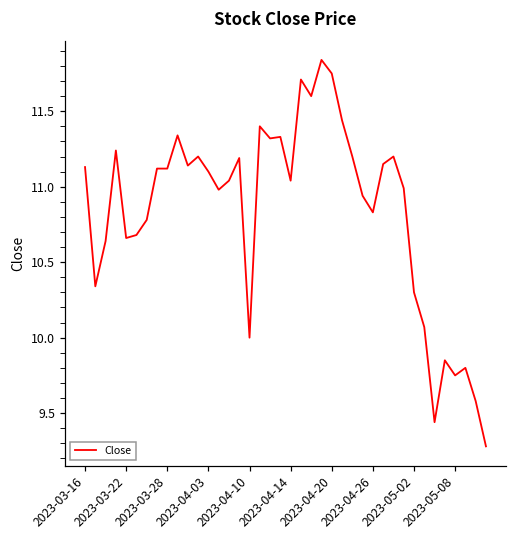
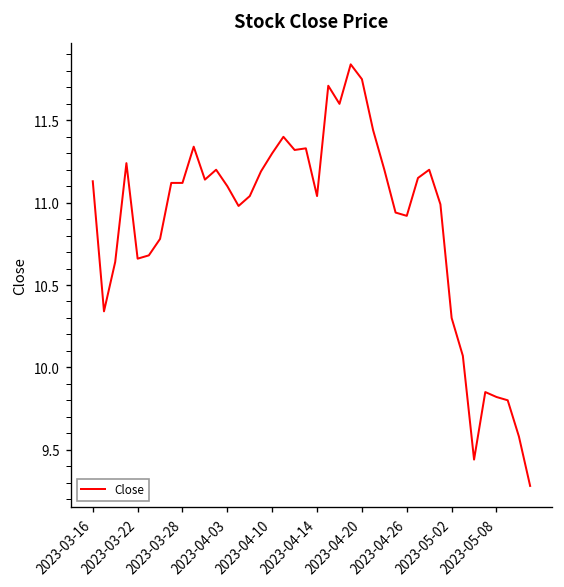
2023-04-10: 10.0 -> 11.3
2023-04-26: 10.83 -> 10.92
2023-05-08: 9.75 -> 9.82
